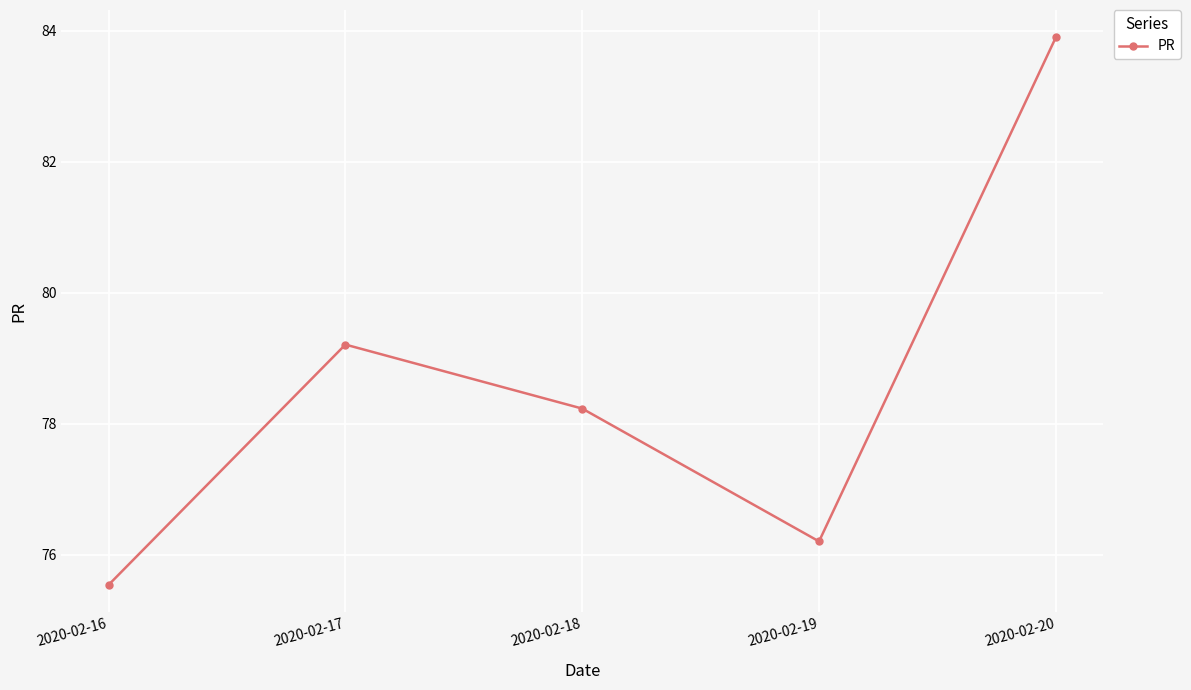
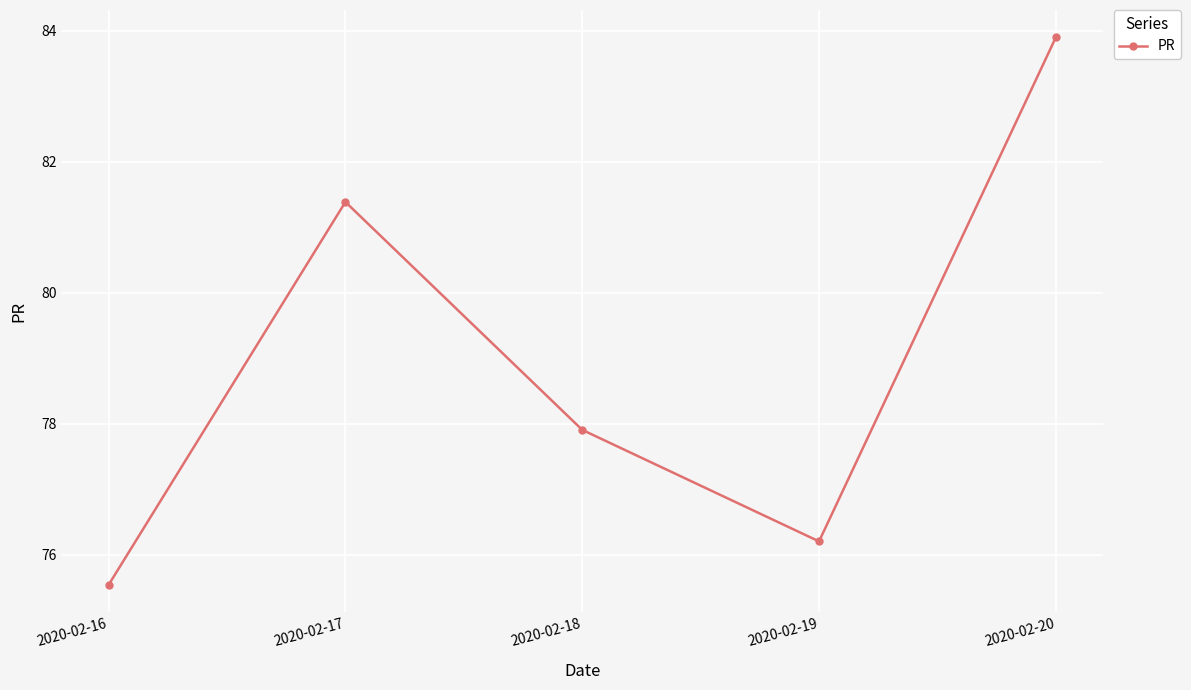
2020-02-17: 79.2 -> 81.4
2020-02-18: 78.2 -> 77.9
